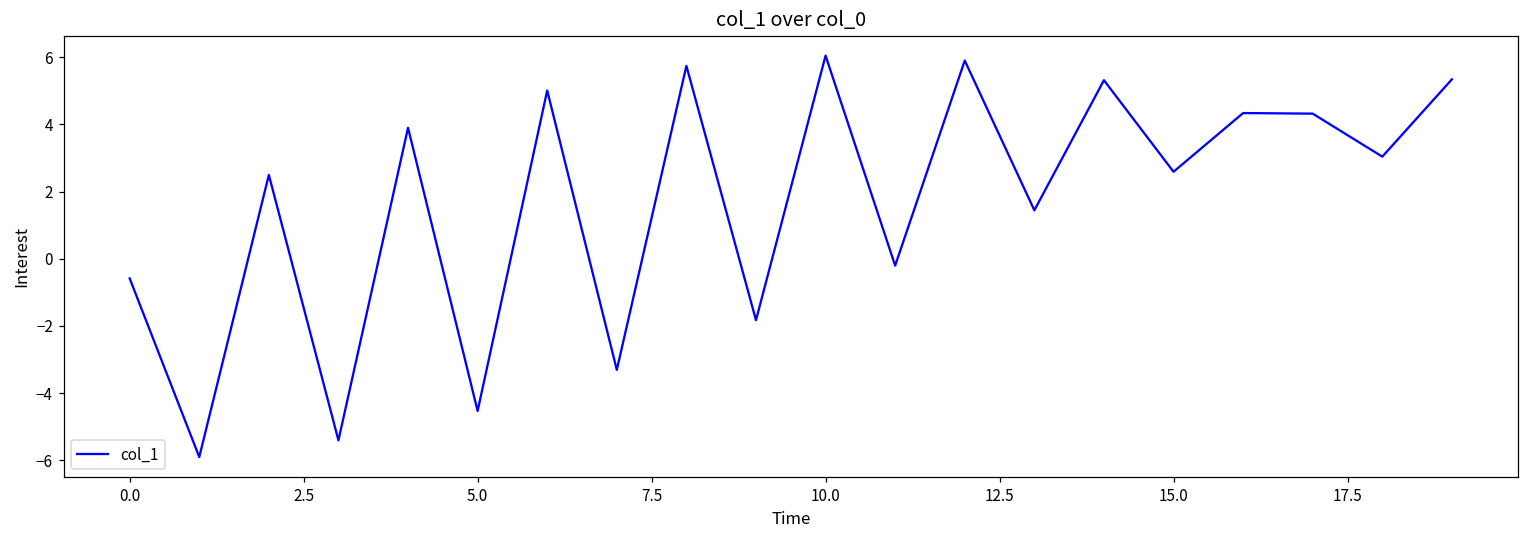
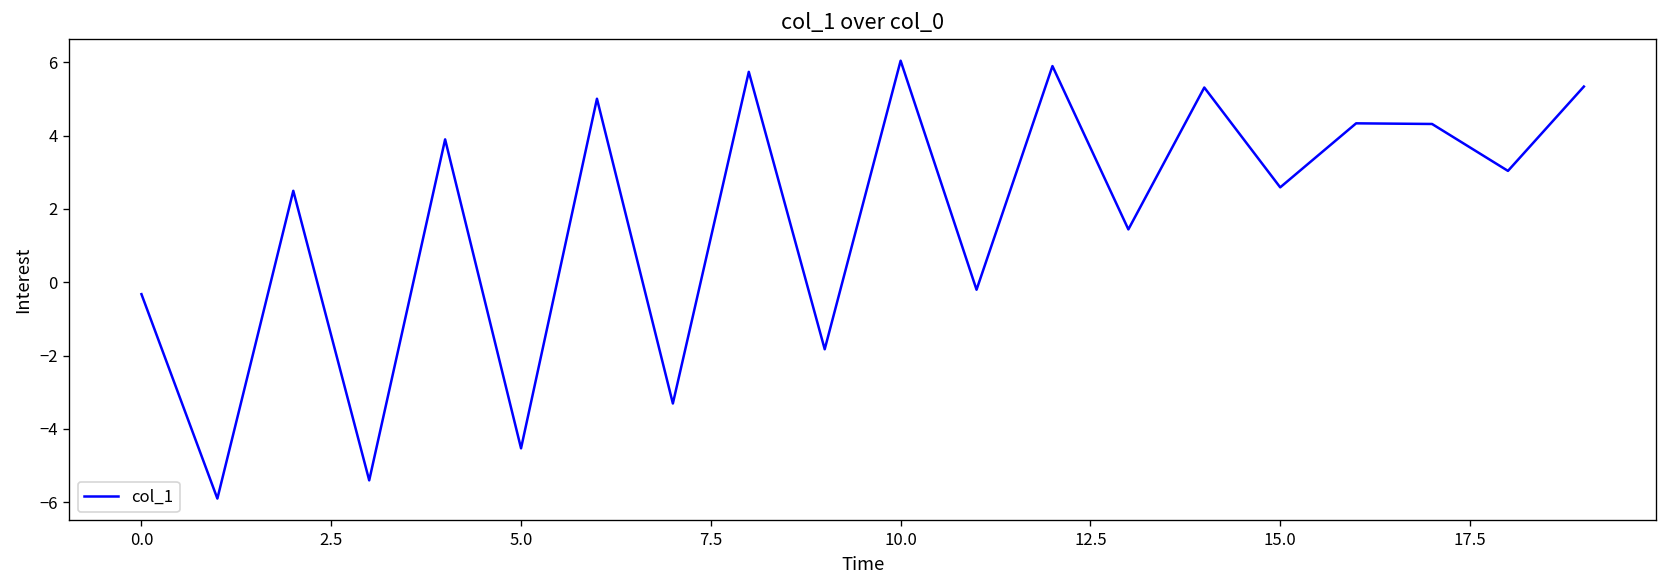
0.0: -0.6 -> -0.3
